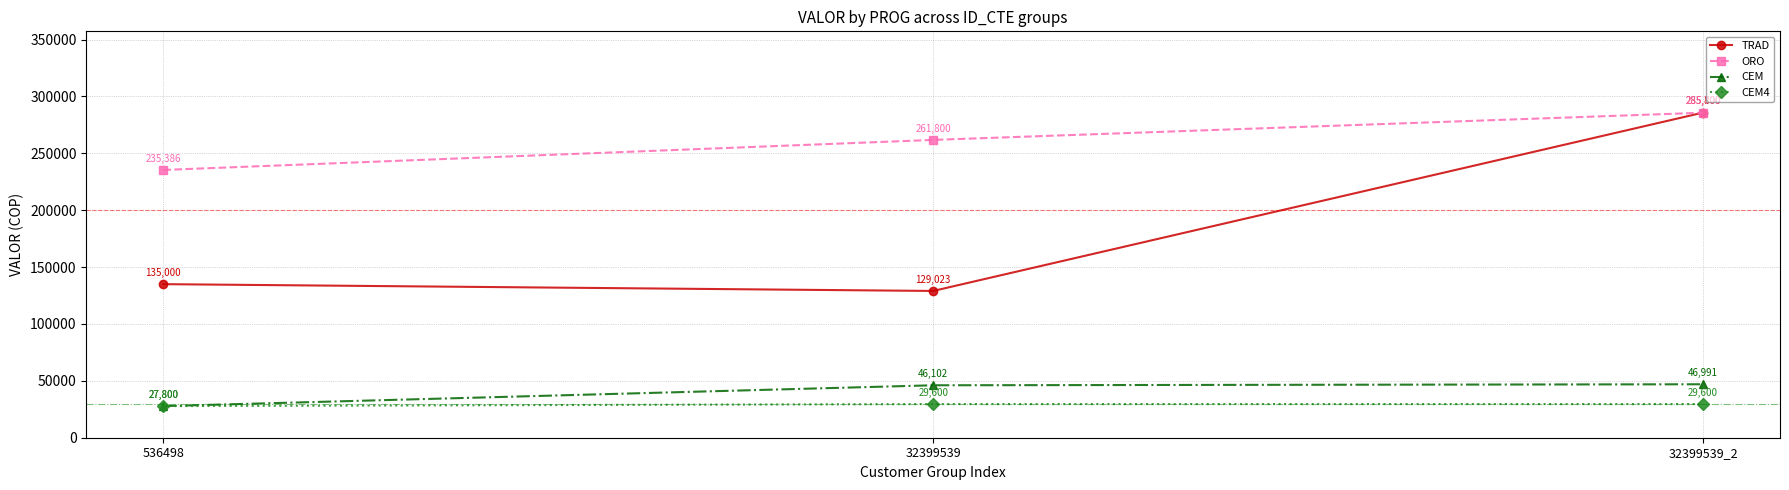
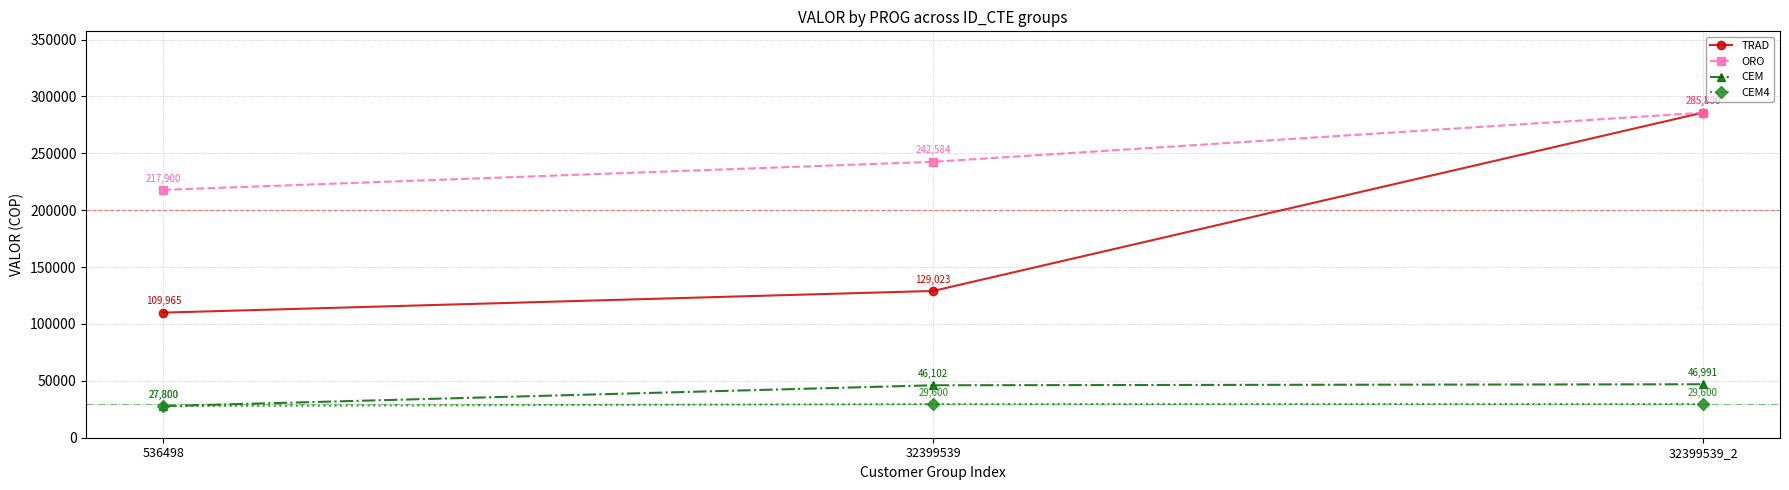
TRAD, 536498: 135,000 -> 109,965
ORO, 536498: 235,386 -> 217,900
ORO, 32399539: 261,800 -> 242,584
